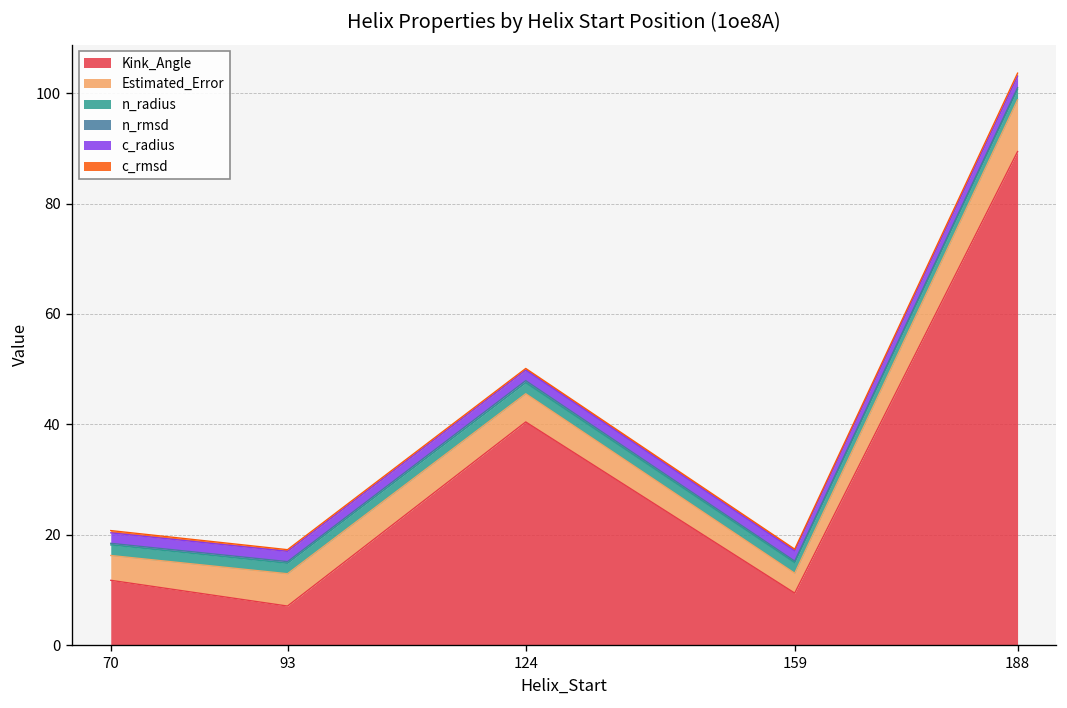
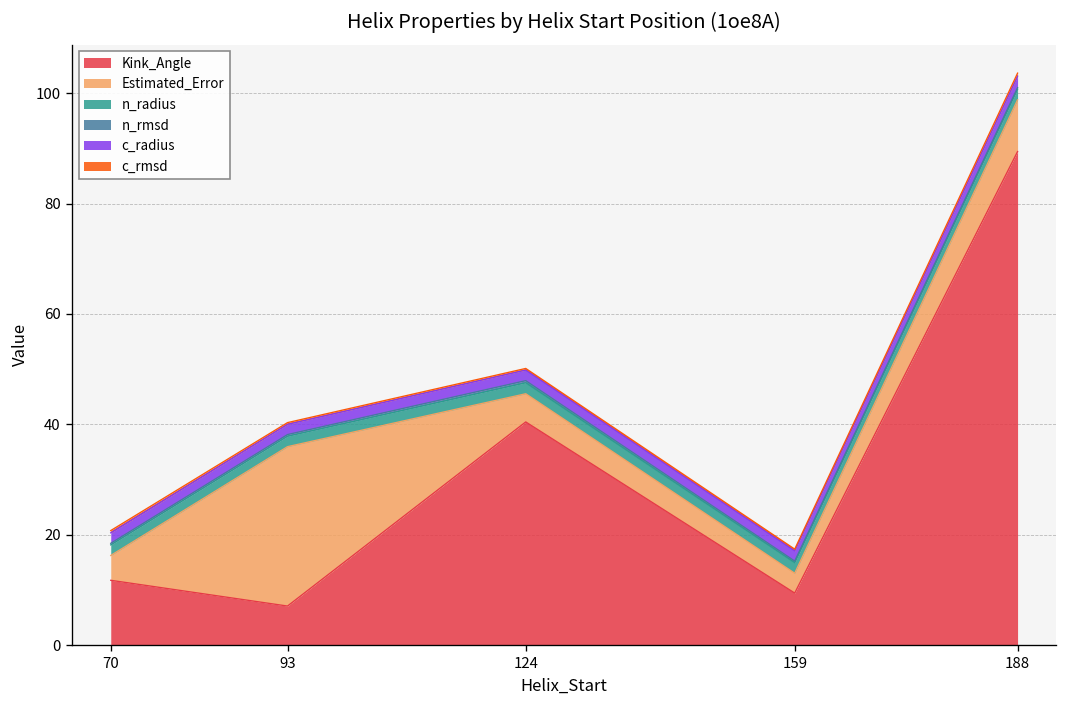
Estimated_Error, 93: 6 -> 29
